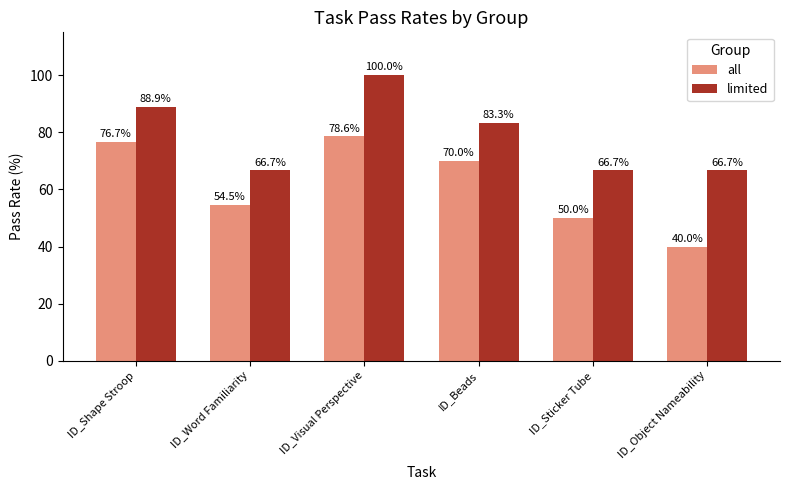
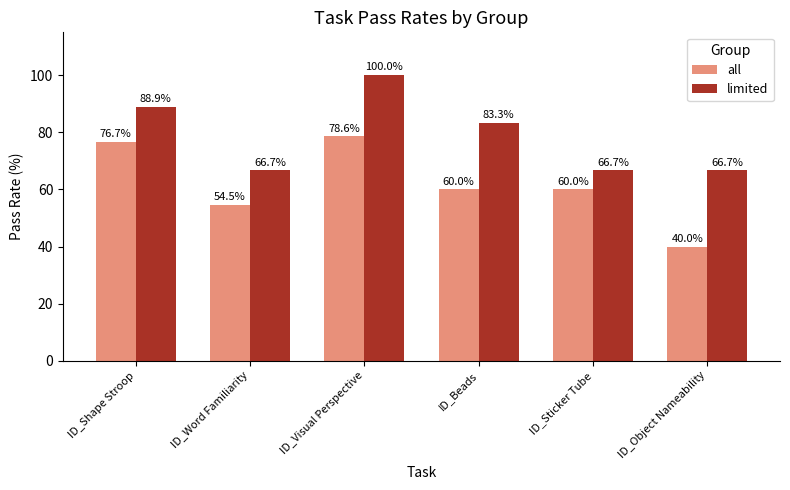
all, ID_Beads: 70.0% -> 60.0%
all, ID_Sticker Tube: 50.0% -> 60.0%
